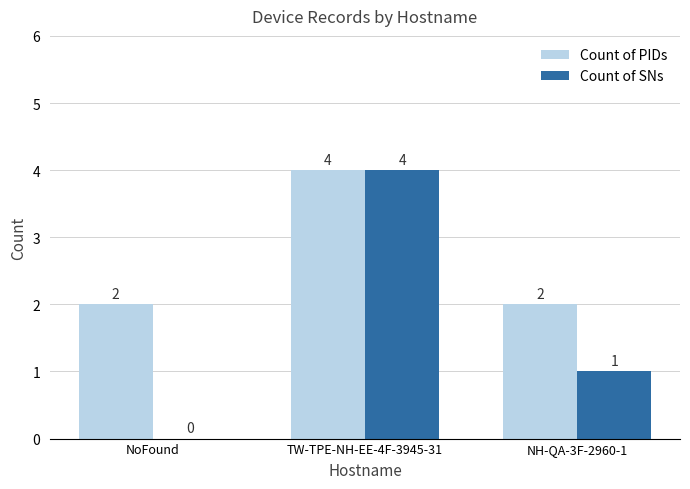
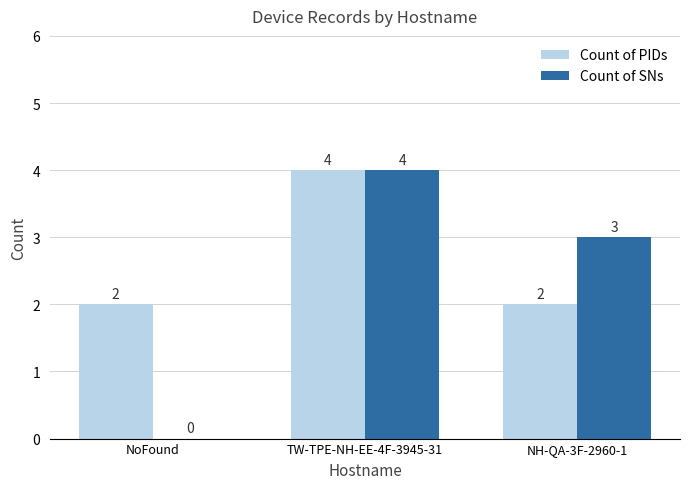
Count of SNs, NH-QA-3F-2960-1: 1 -> 3
